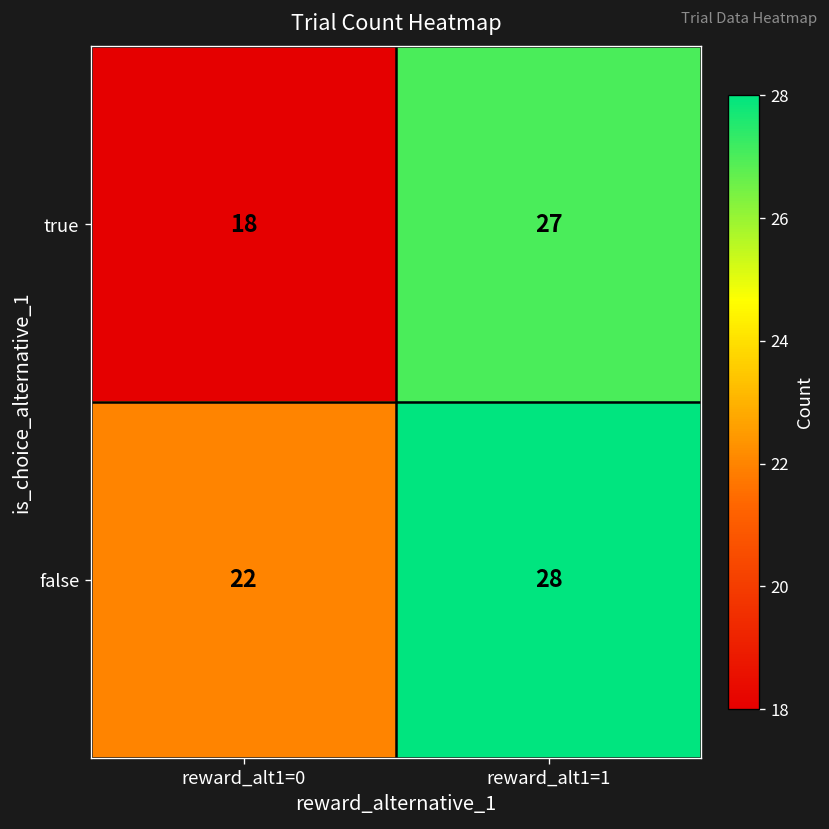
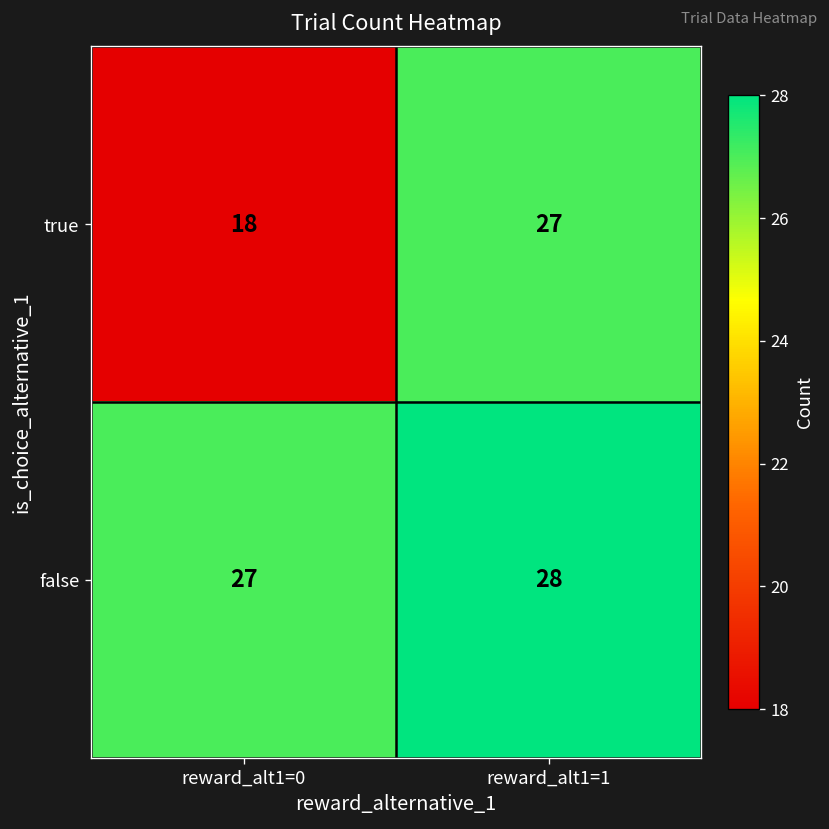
false, reward_alt1=0: 22 -> 27
